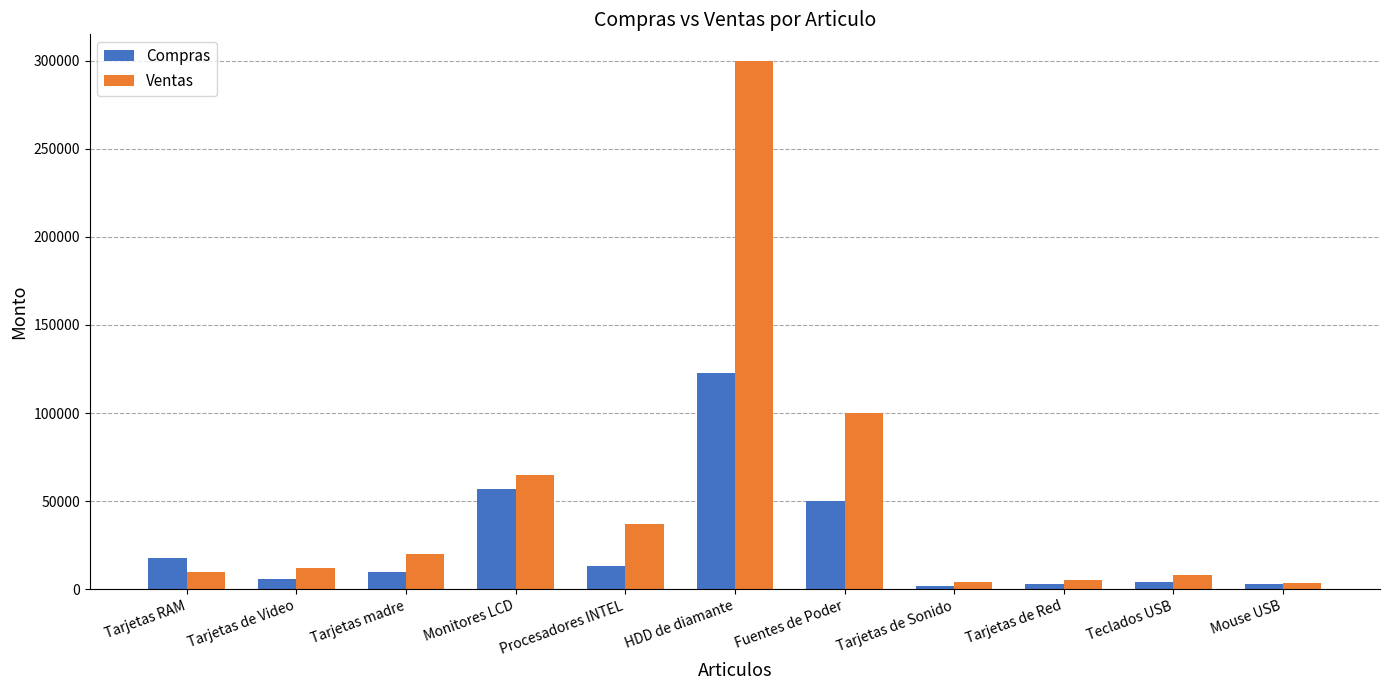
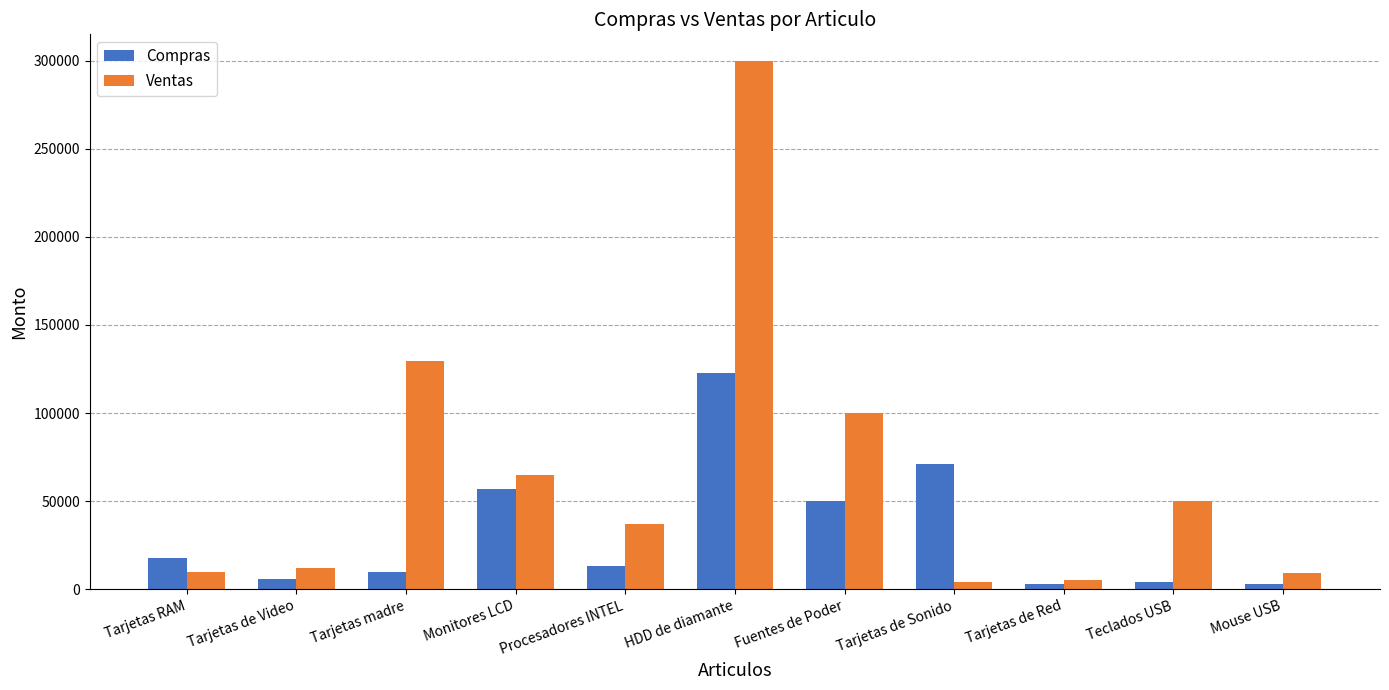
Ventas, Tarjetas madre: 20000 -> 130000
Compras, Tarjetas de Sonido: 2000 -> 71000
Ventas, Teclados USB: 8000 -> 50000
Ventas, Mouse USB: 4000 -> 9000
